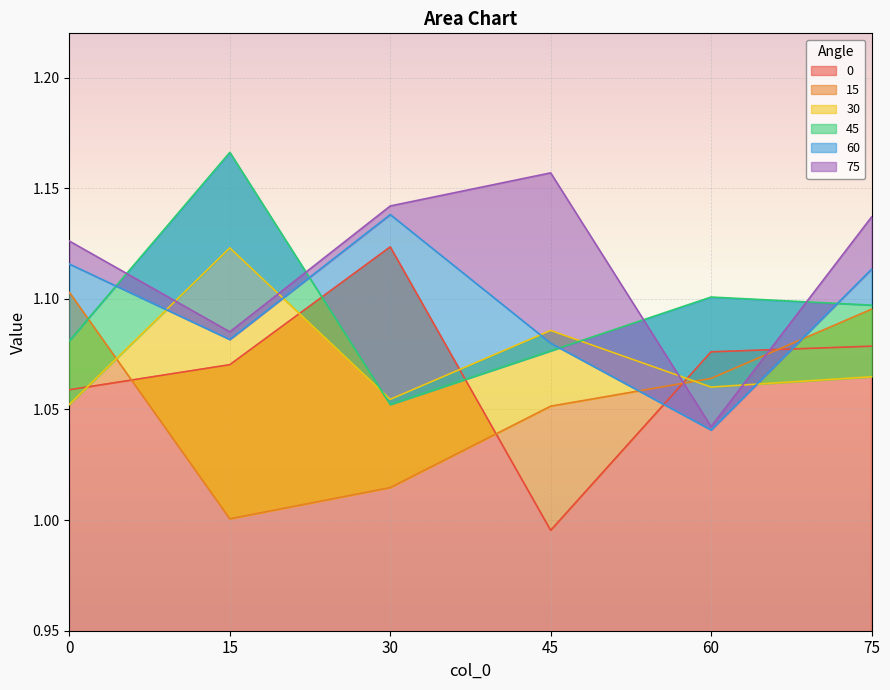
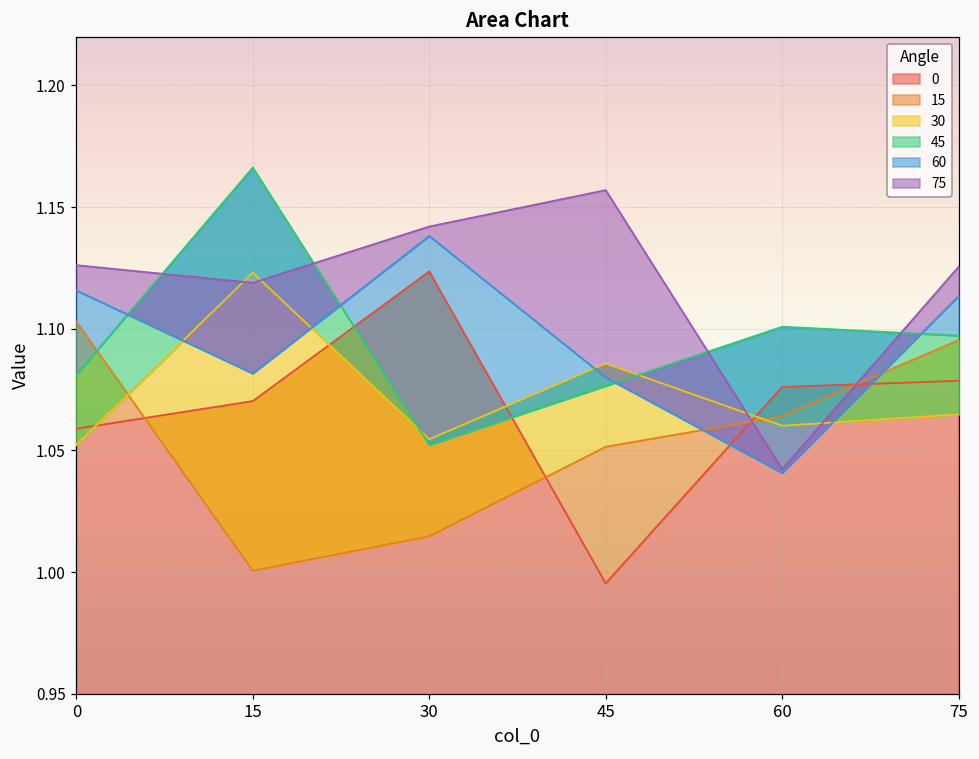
75, 15: 1.085 -> 1.119
75, 75: 1.137 -> 1.125
